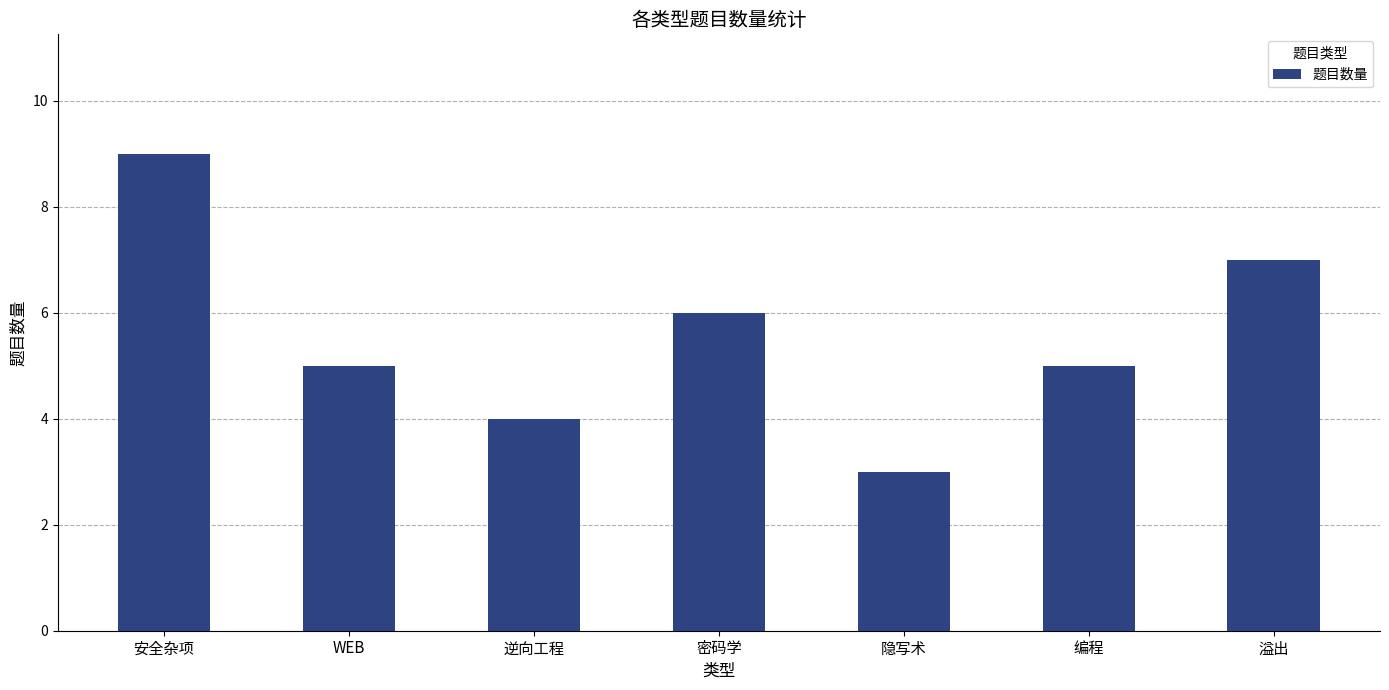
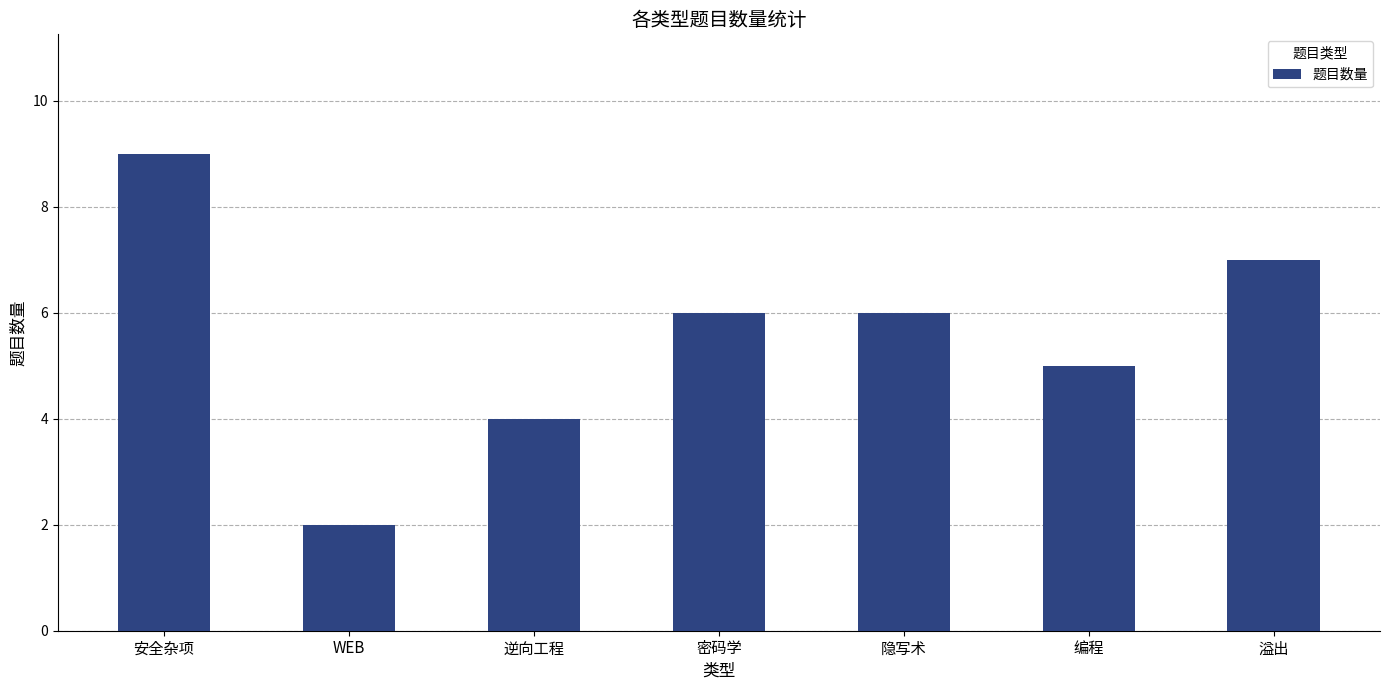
WEB: 5 -> 2
隐写术: 3 -> 6
